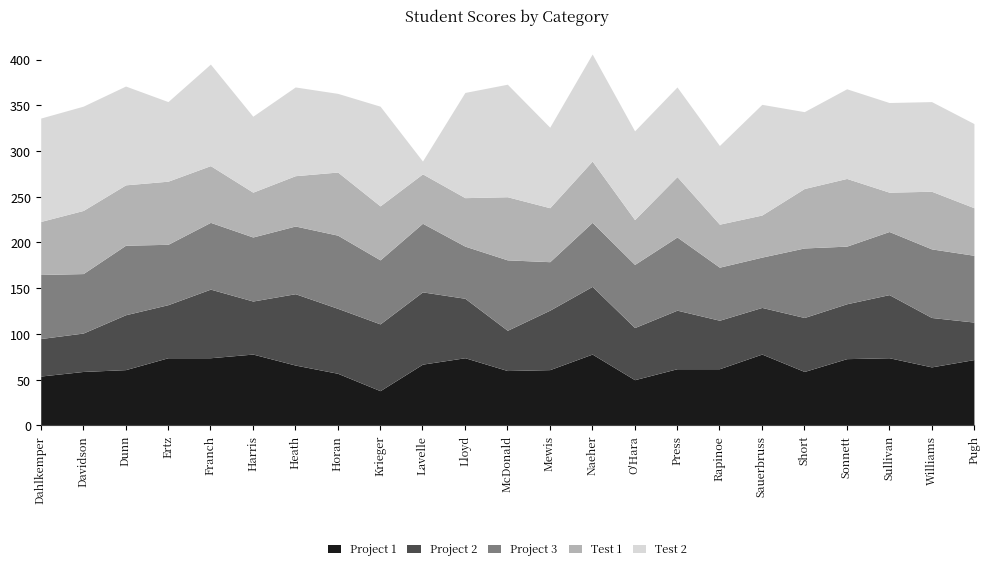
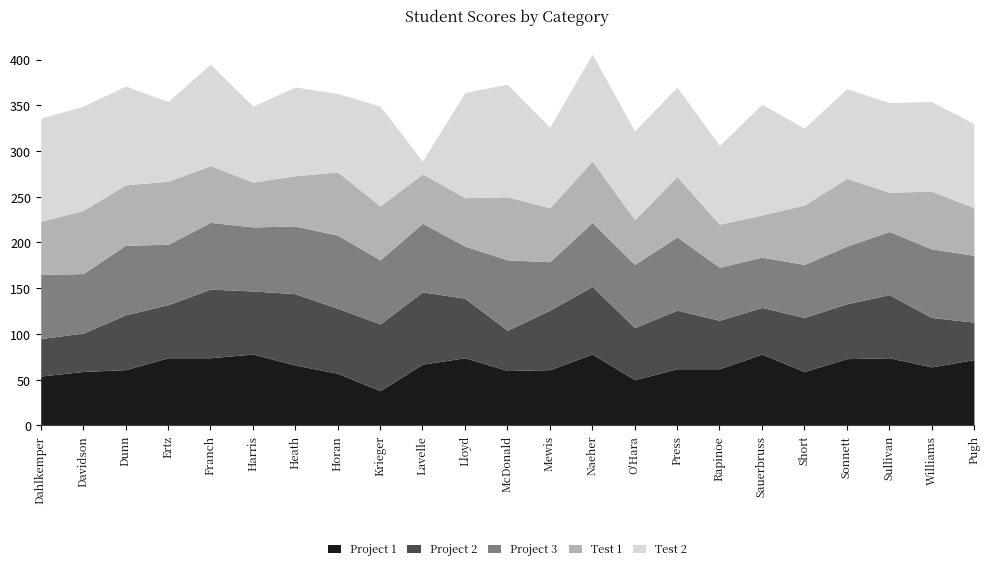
Project 2, Harris: 60 -> 70
Project 3, Short: 80 -> 60
